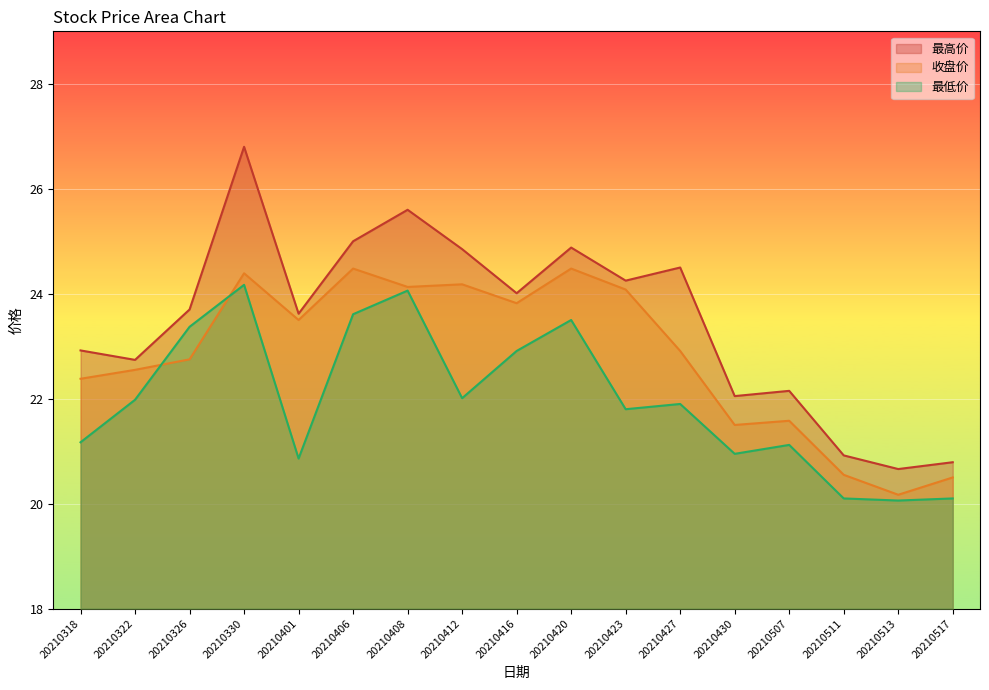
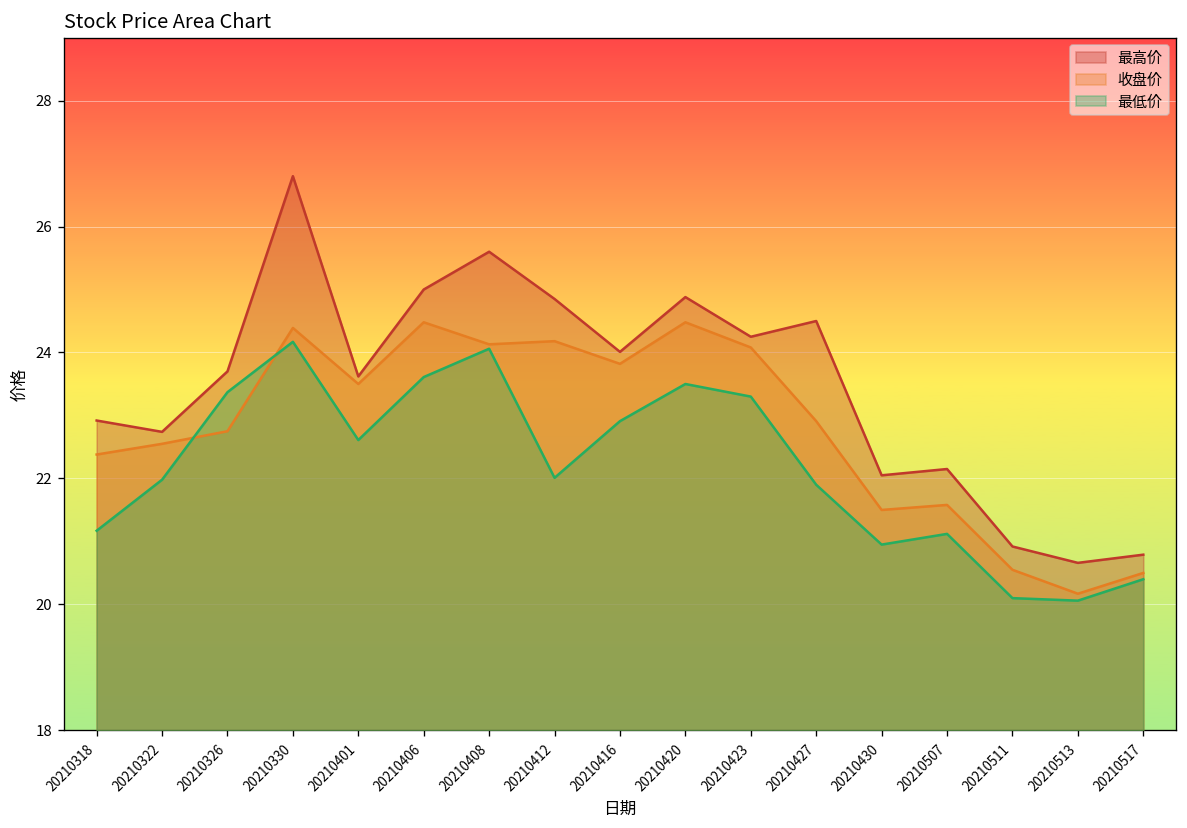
最低价, 20210401: 20.9 -> 22.6
最低价, 20210423: 21.8 -> 23.3
最低价, 20210517: 20.1 -> 20.4
